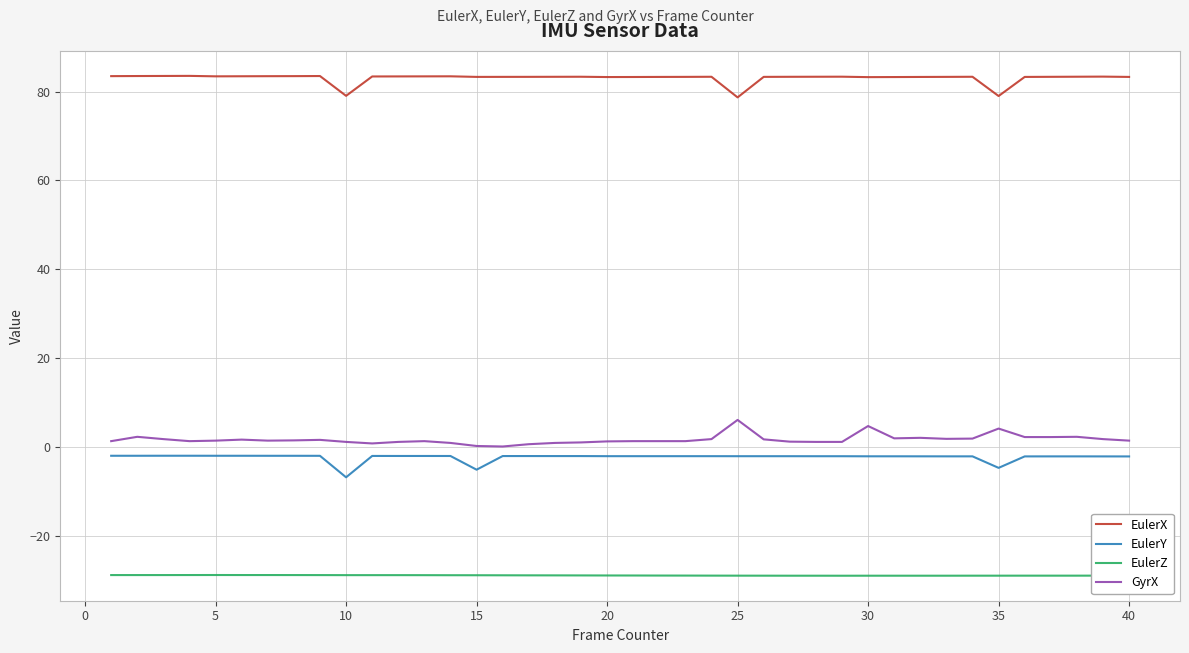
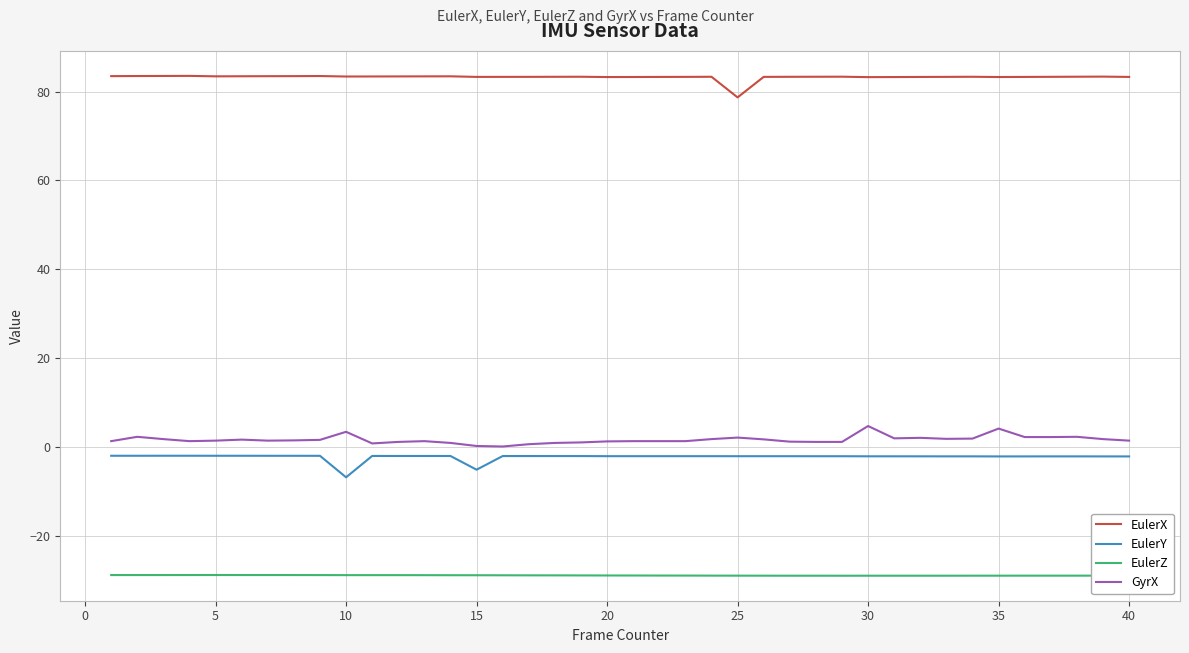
EulerX, 10: 79 -> 83
GyrX, 10: 1 -> 3
GyrX, 25: 6 -> 2
EulerX, 35: 79 -> 83
EulerY, 35: -5 -> -2
